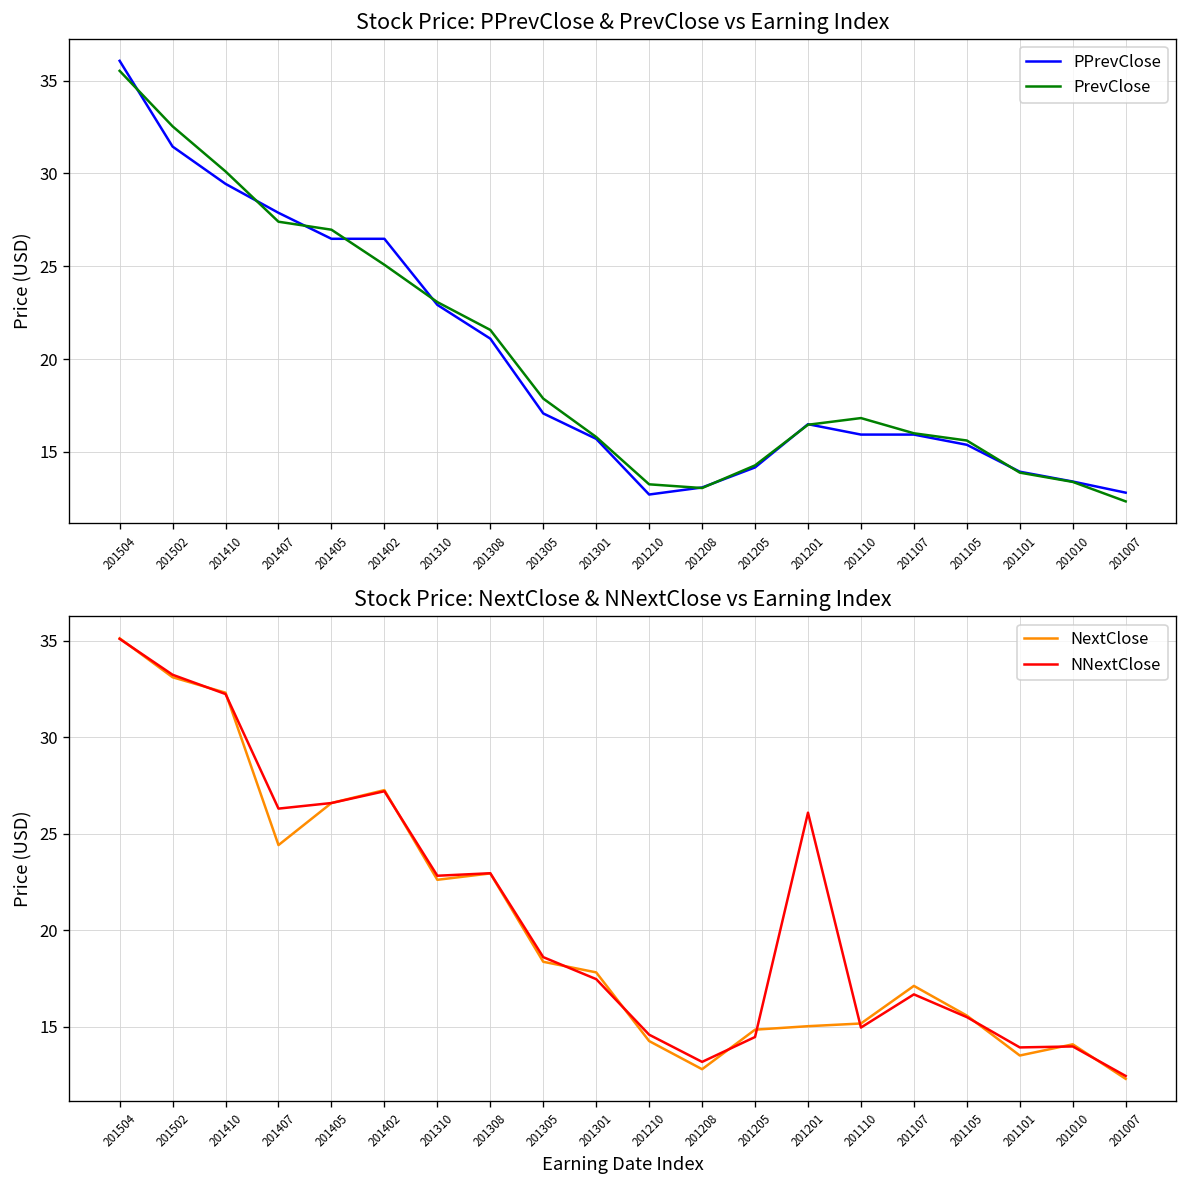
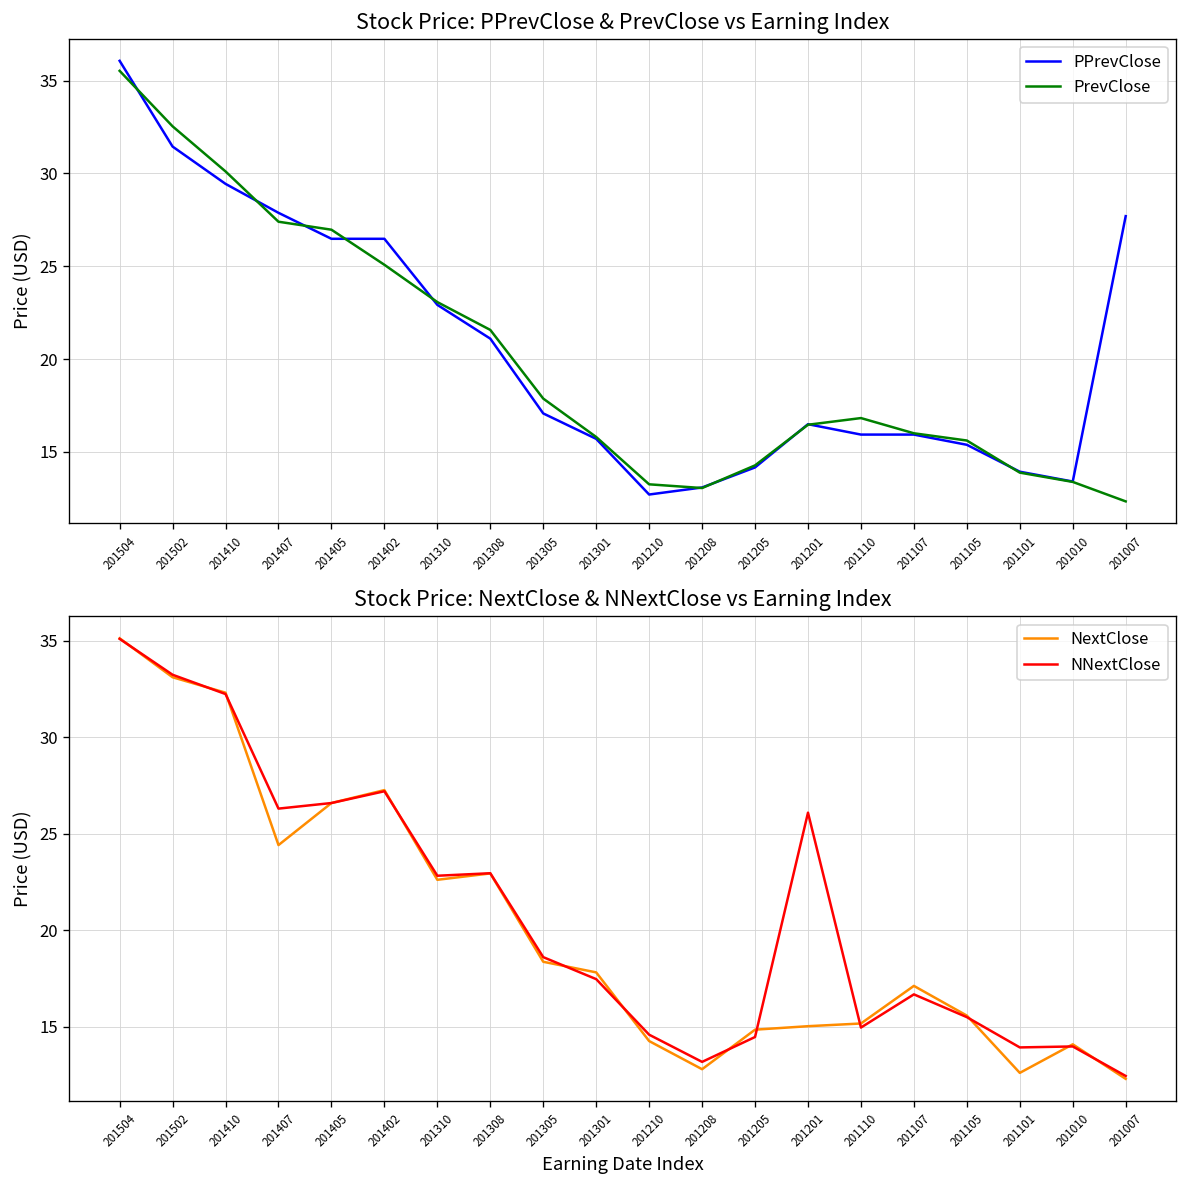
Stock Price: PPrevClose & PrevClose vs Earning Index, PPrevClose, 201007: 12.8 -> 27.7
Stock Price: NextClose & NNextClose vs Earning Index, NextClose, 201101: 13.5 -> 12.6
